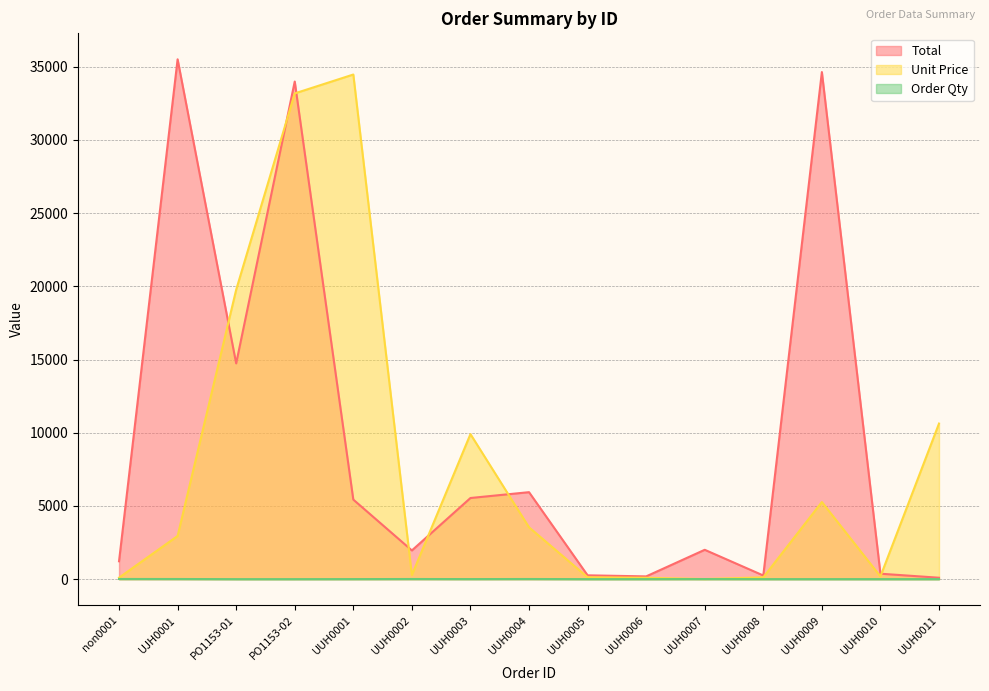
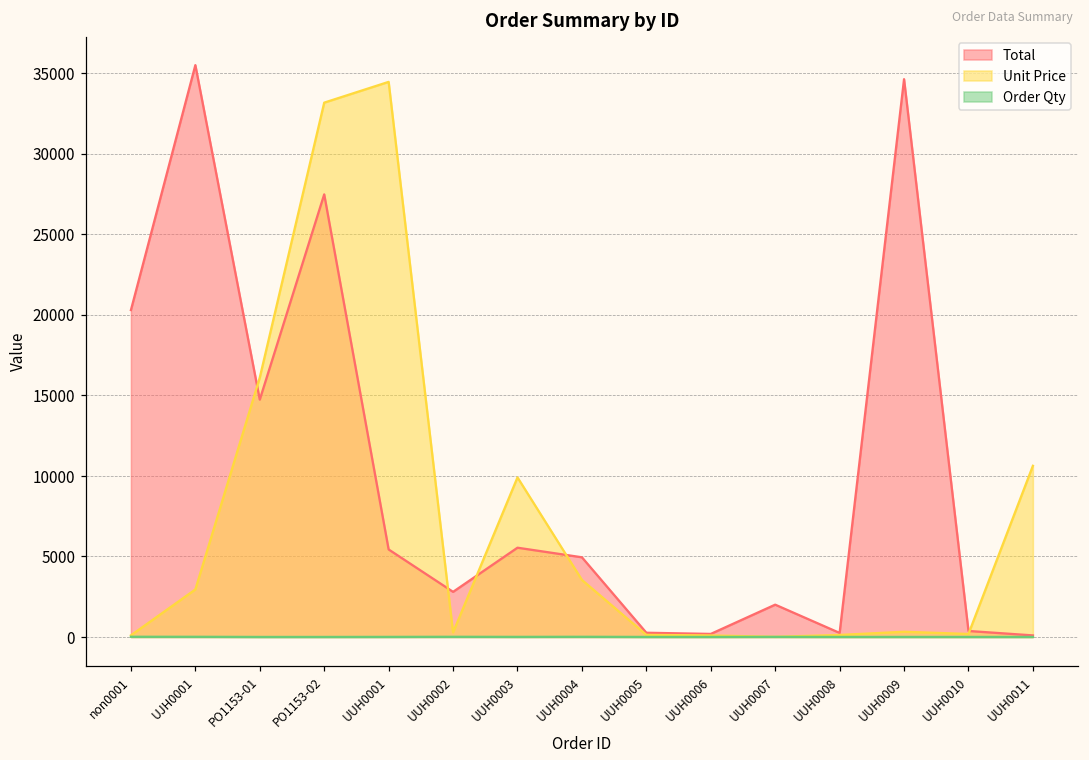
Total, non0001: 1200 -> 20300
Unit Price, PO1153-01: 19800 -> 16100
Total, PO1153-02: 34000 -> 27500
Total, UUH0002: 2000 -> 2800
Total, UUH0004: 5900 -> 4900
Unit Price, UUH0009: 5300 -> 300
